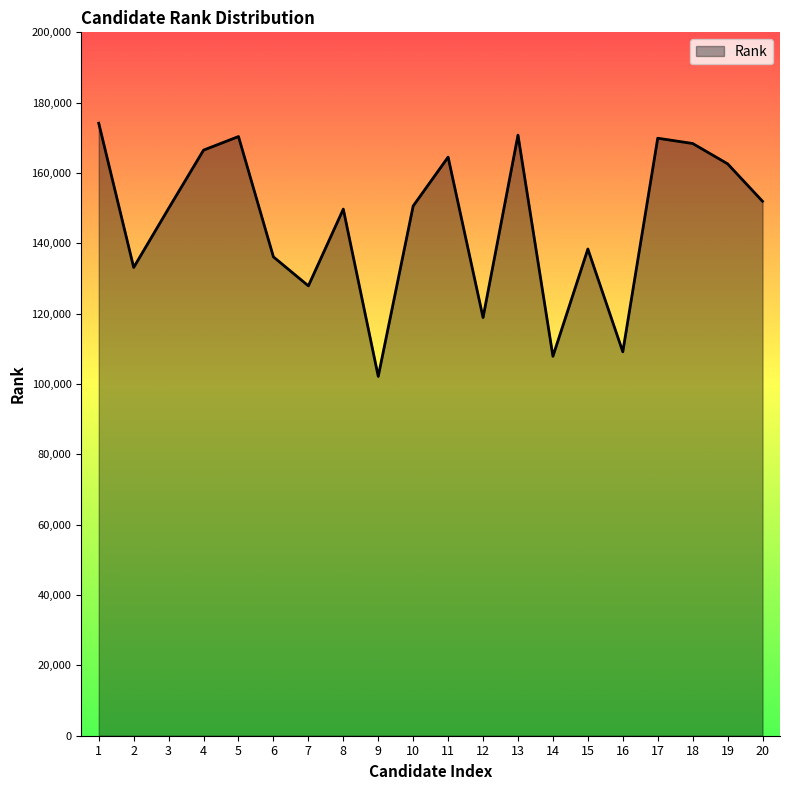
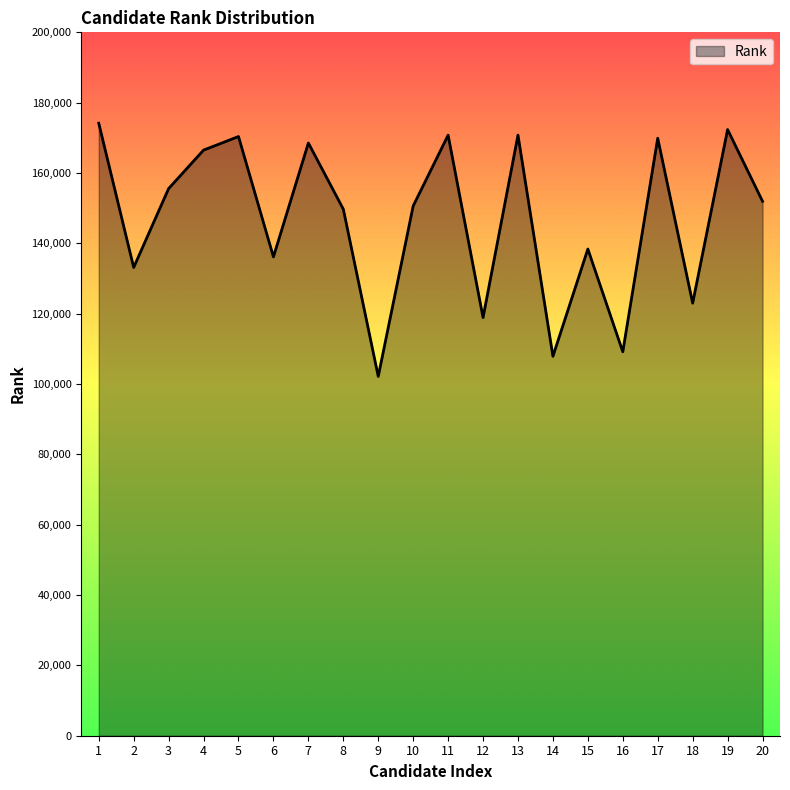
3: 150,000 -> 156,000
7: 128,000 -> 169,000
11: 165,000 -> 171,000
18: 168,000 -> 123,000
19: 163,000 -> 172,000
